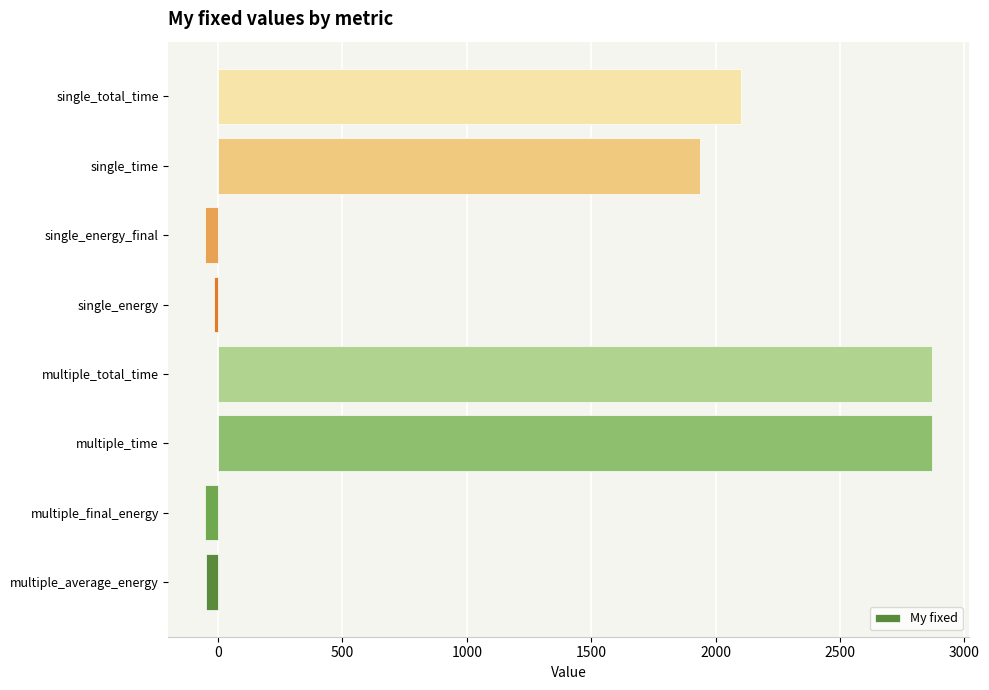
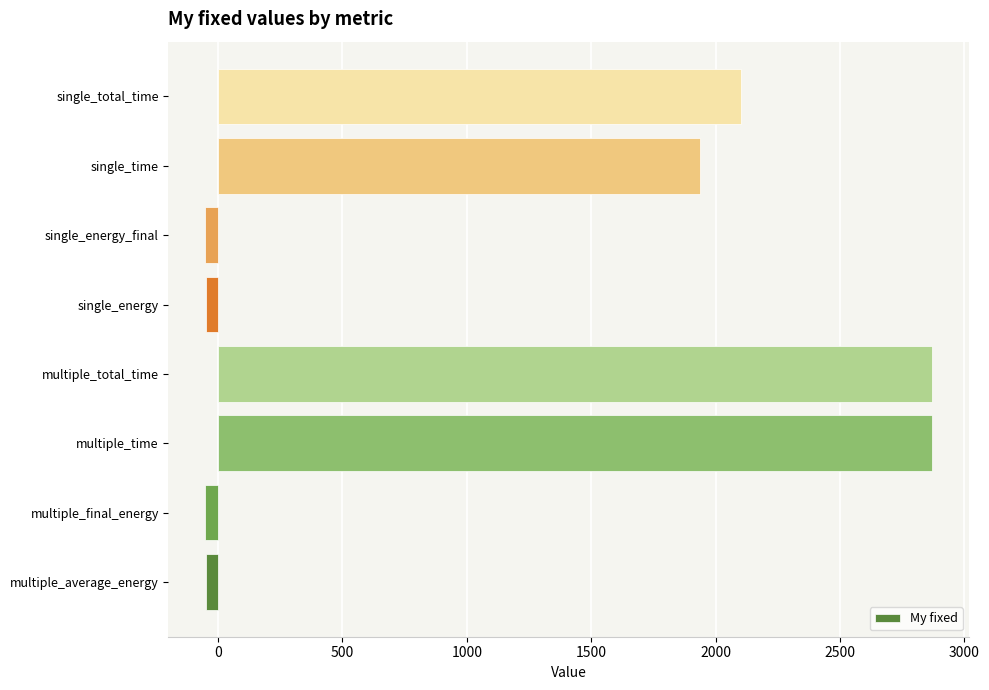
single_energy: -20 -> -50
